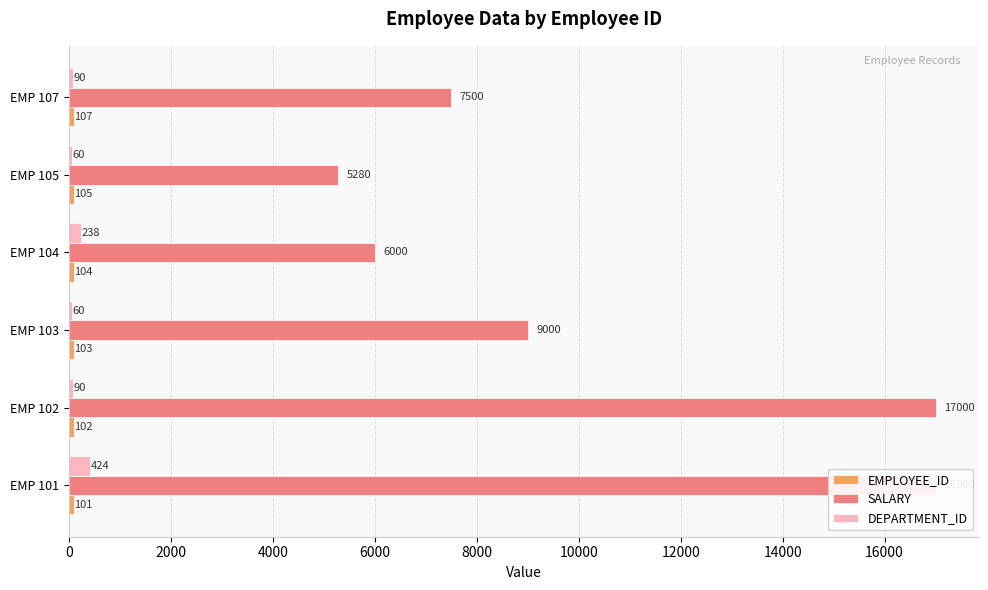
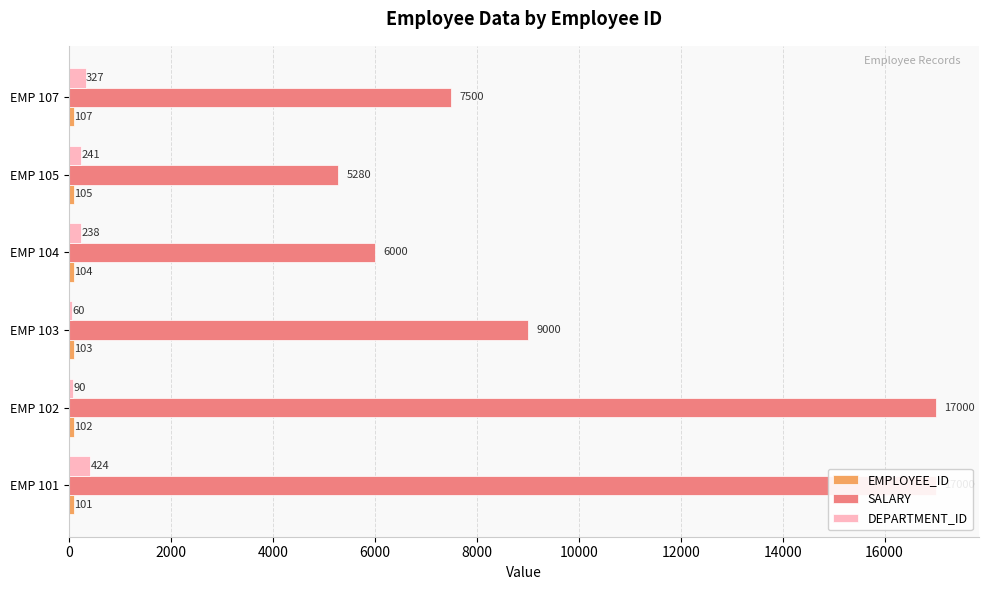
DEPARTMENT_ID, EMP 107: 90 -> 327
DEPARTMENT_ID, EMP 105: 60 -> 241
